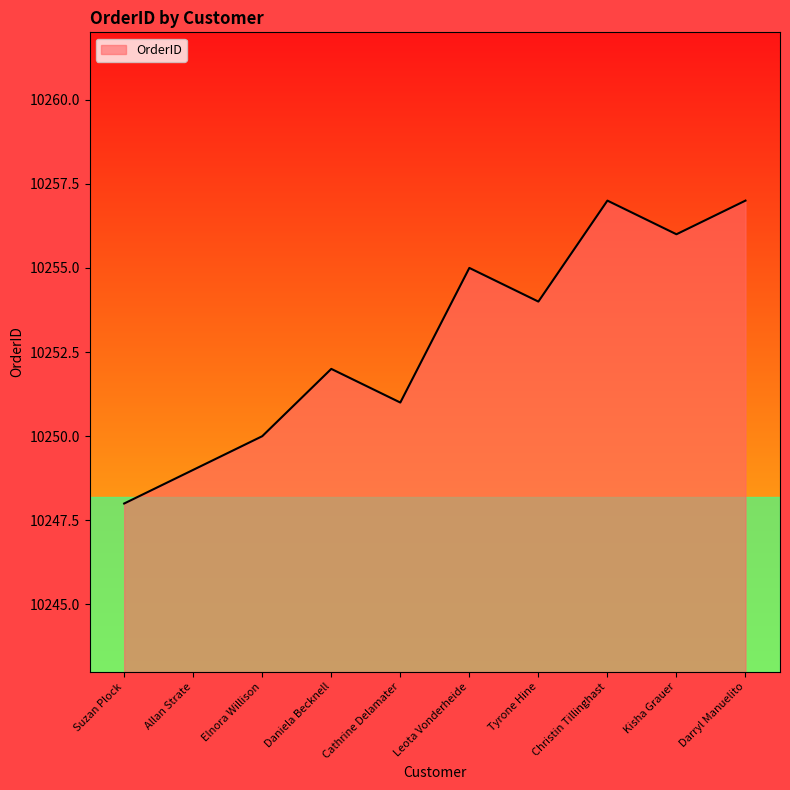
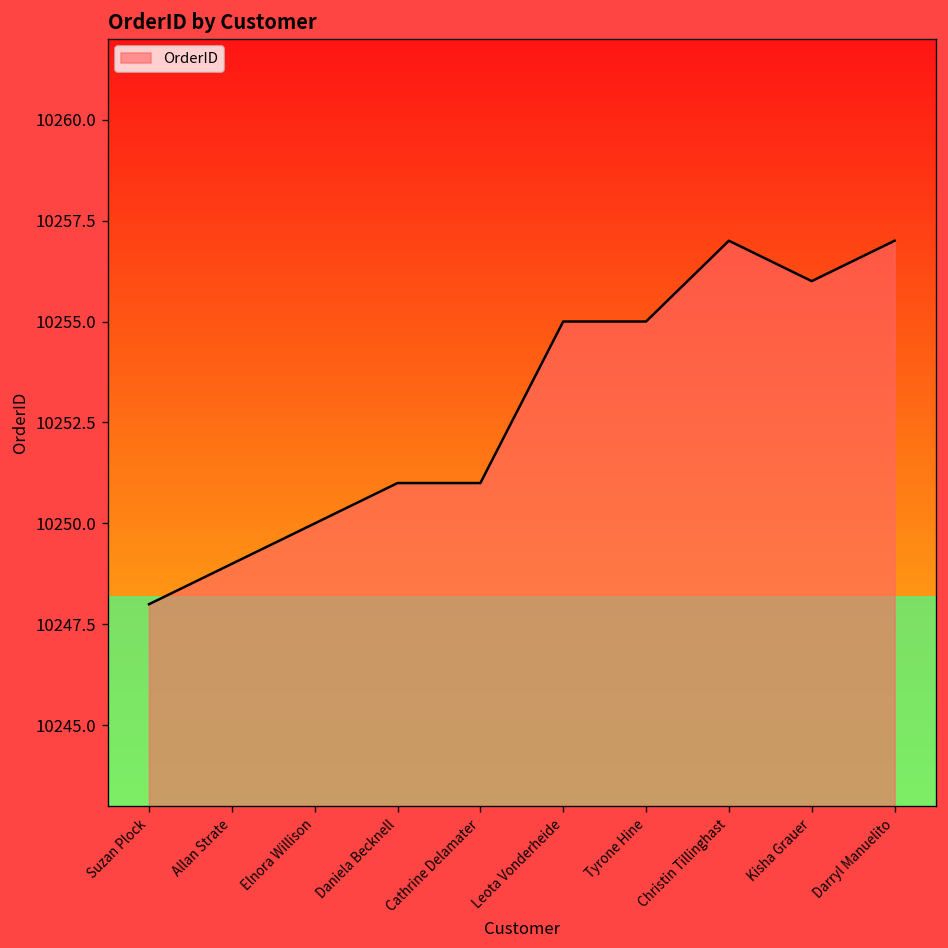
Daniela Becknell: 10252 -> 10251
Tyrone Hine: 10254 -> 10255
